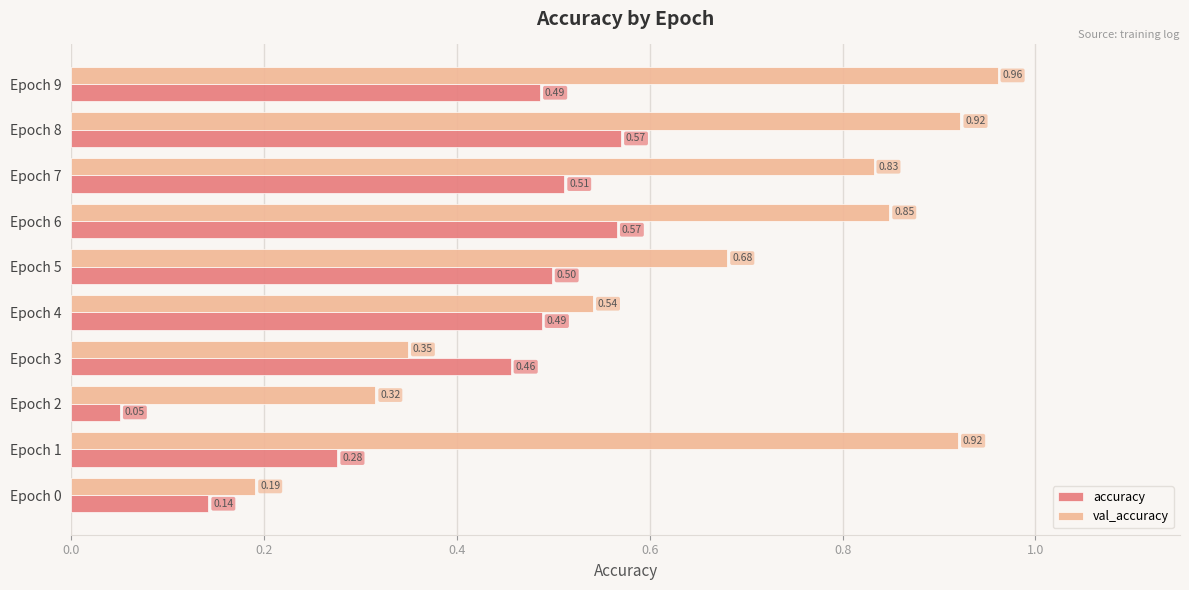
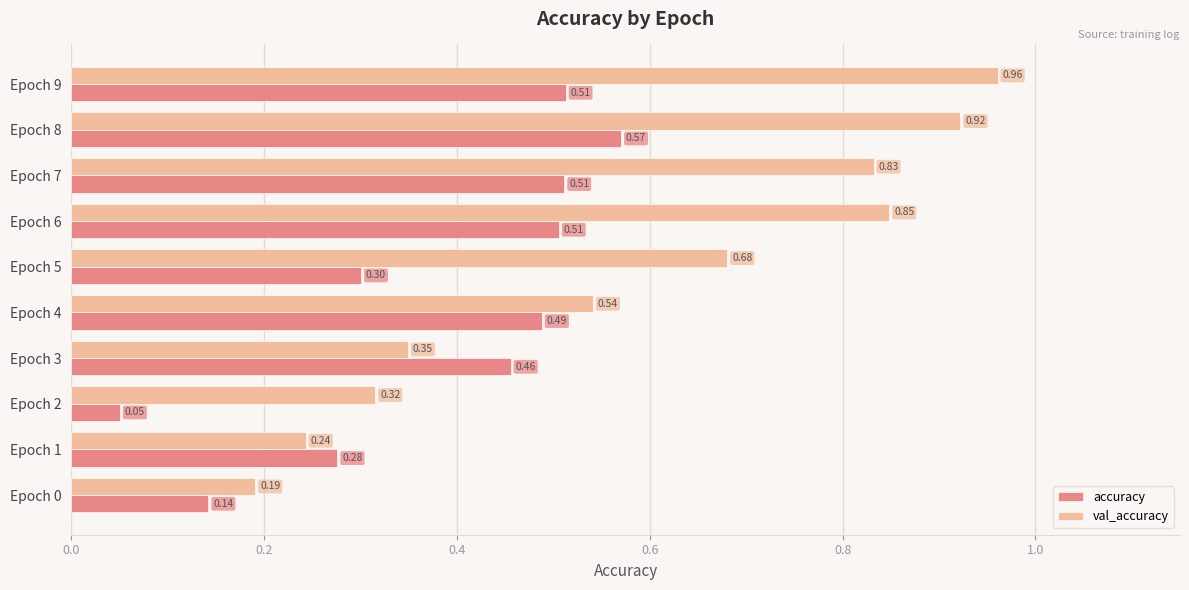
accuracy, Epoch 9: 0.49 -> 0.51
accuracy, Epoch 6: 0.57 -> 0.51
accuracy, Epoch 5: 0.50 -> 0.30
val_accuracy, Epoch 1: 0.92 -> 0.24
